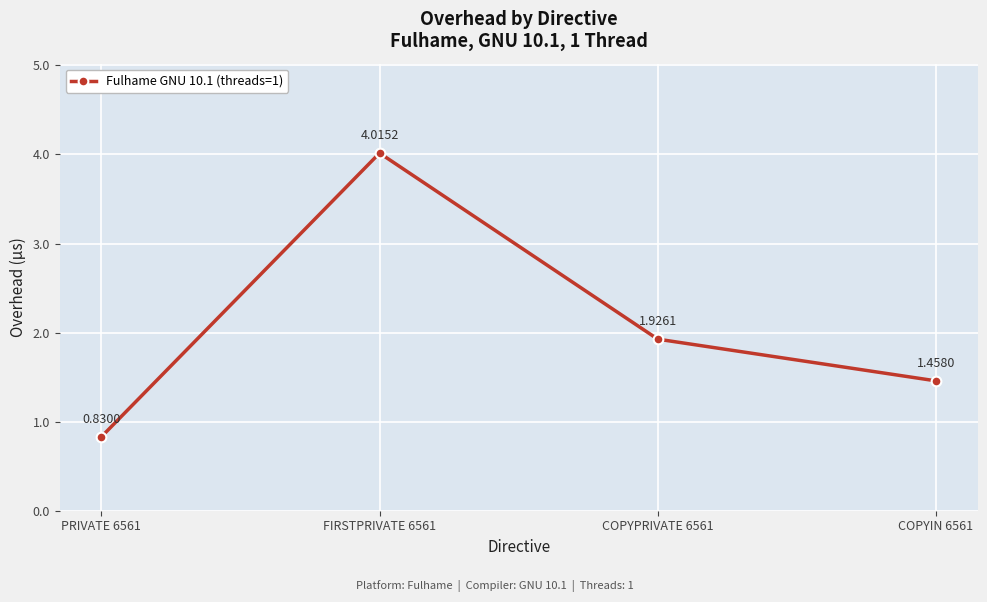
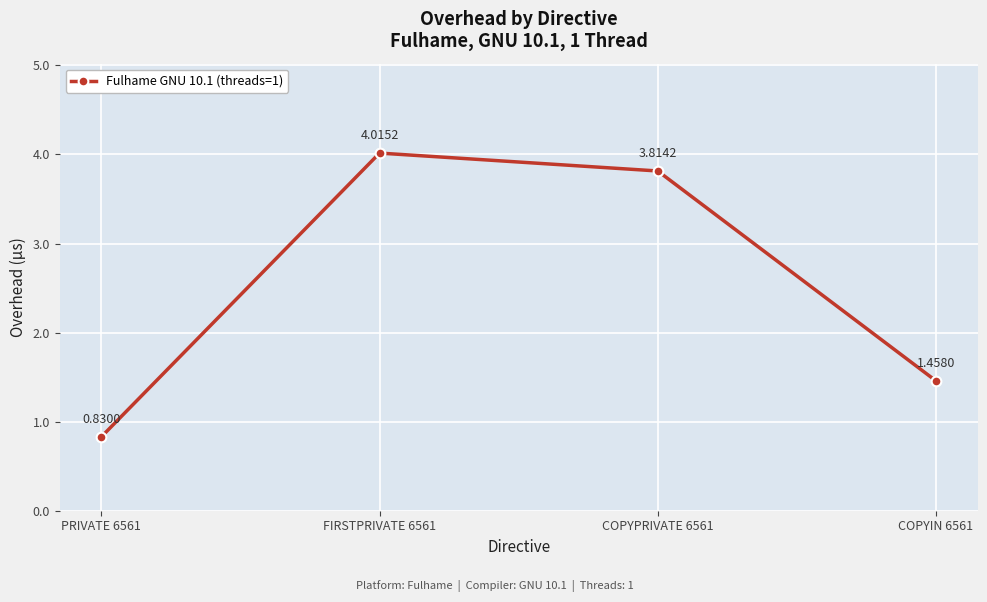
COPYPRIVATE 6561: 1.9261 -> 3.8142
